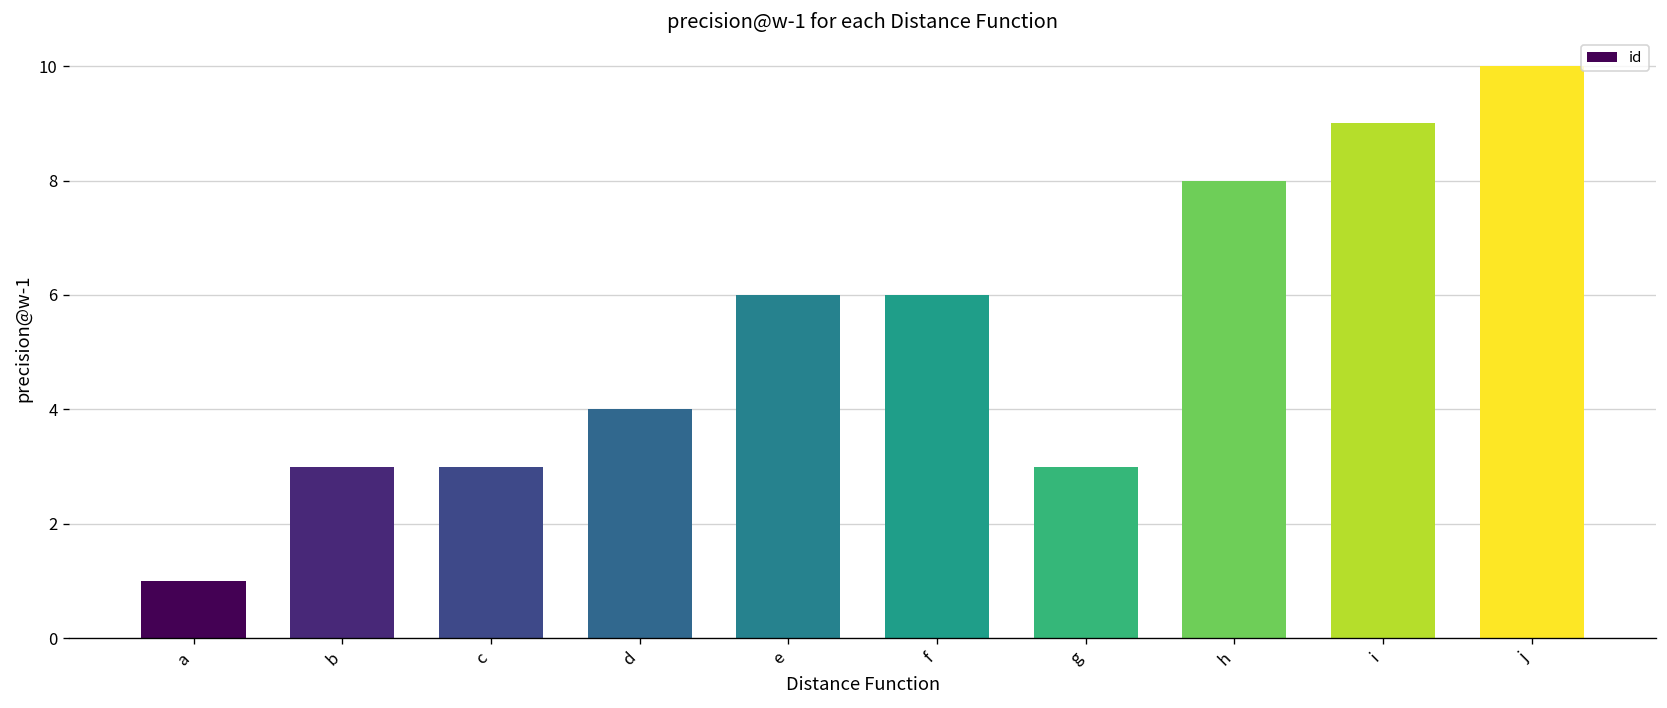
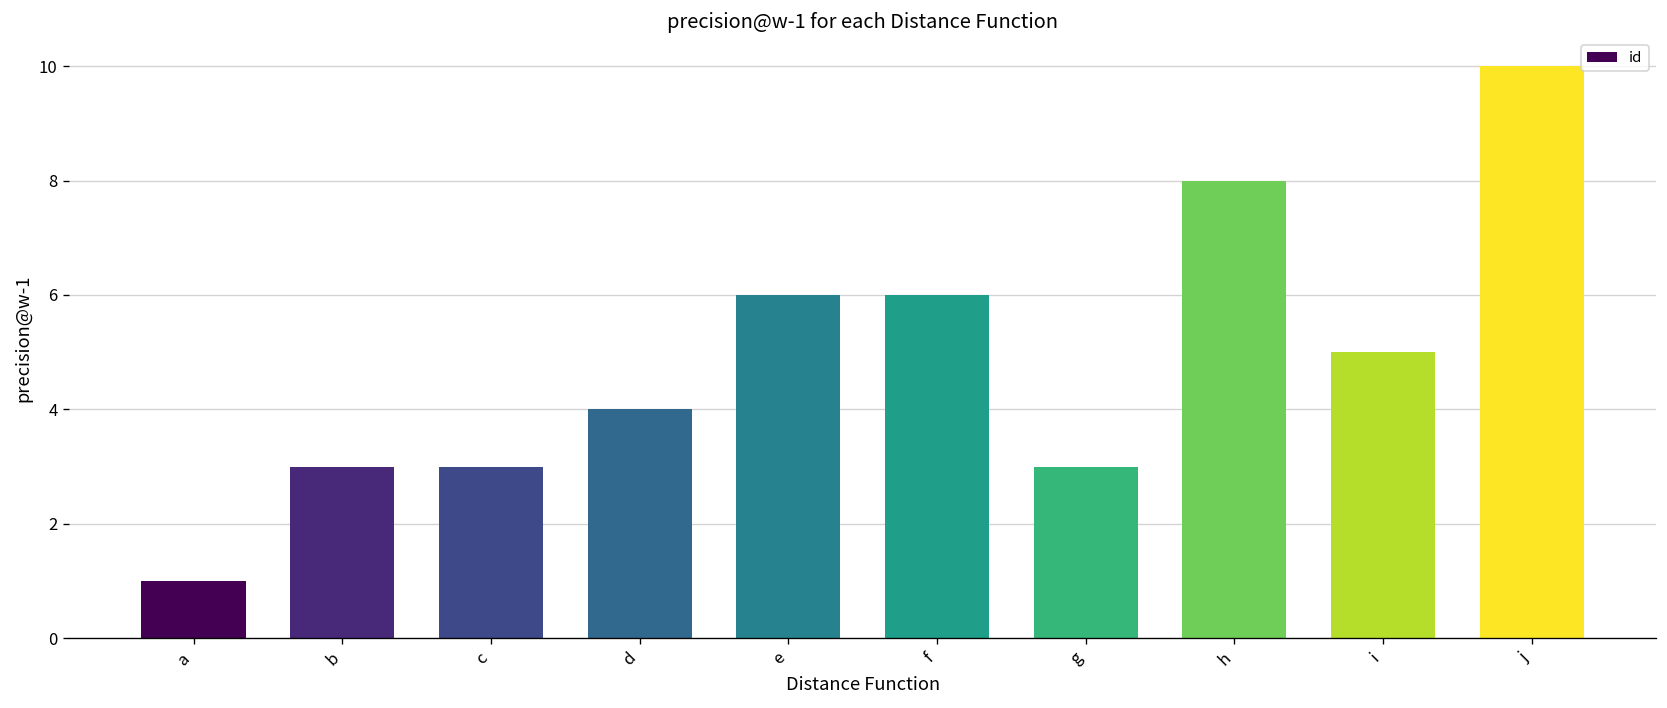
i: 9 -> 5
